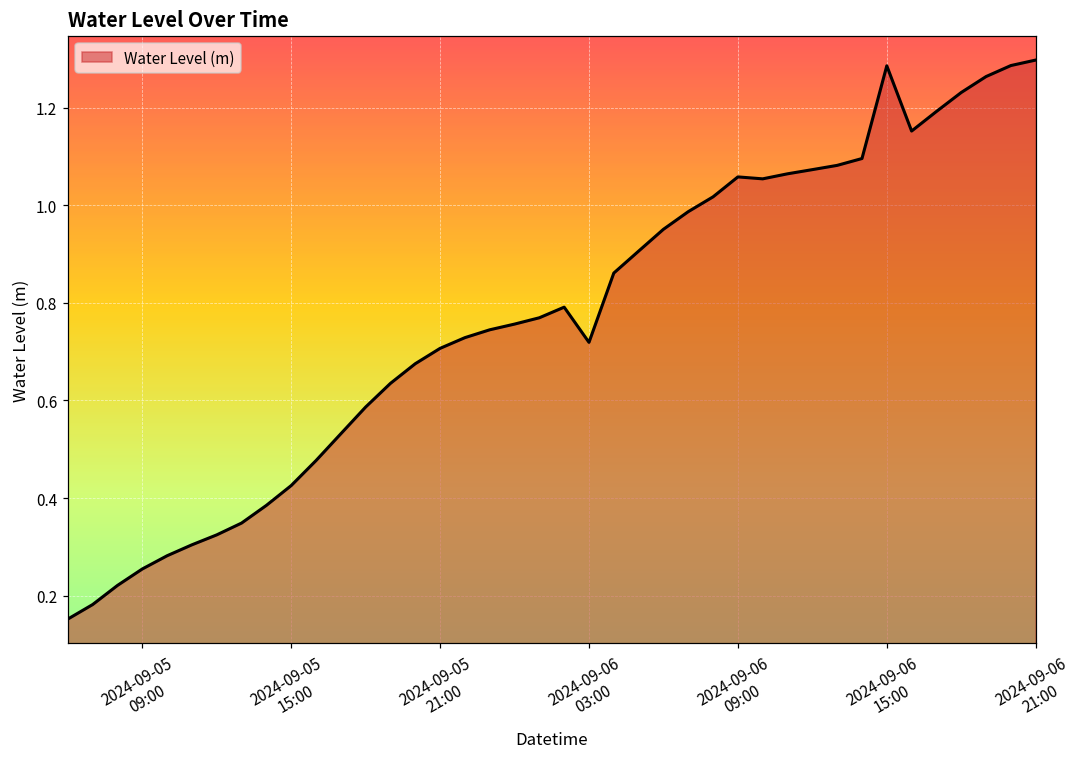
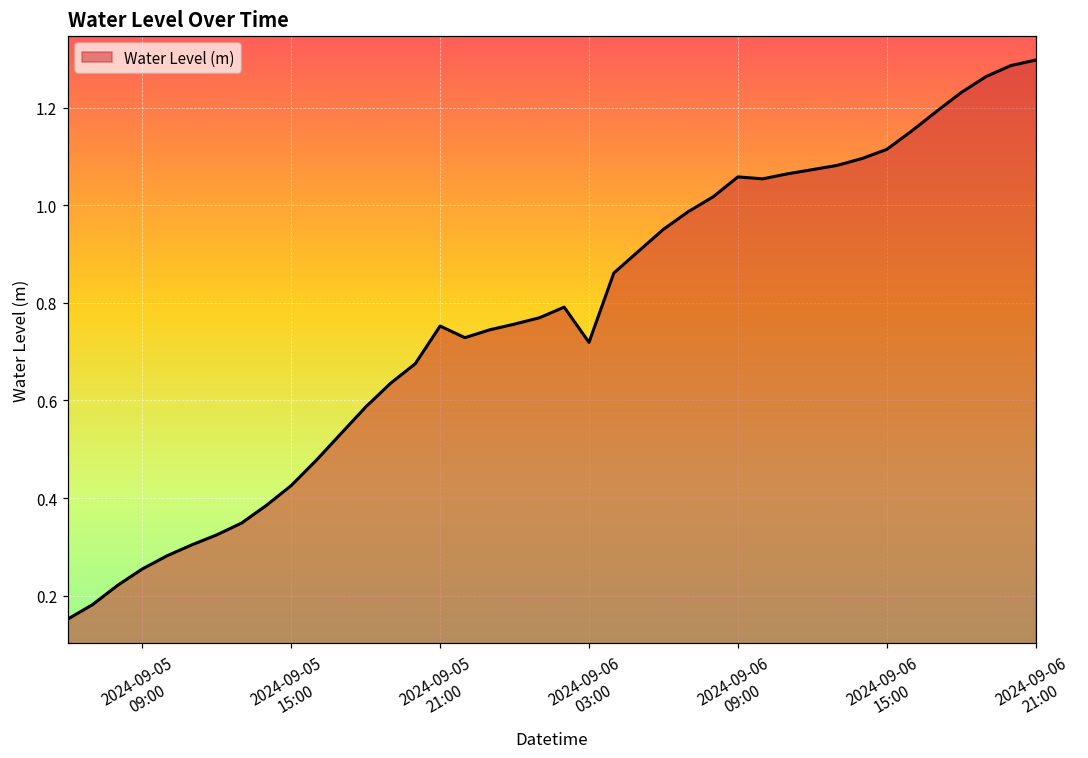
2024-09-05 21:00: 0.71 -> 0.75
2024-09-06 15:00: 1.29 -> 1.11
